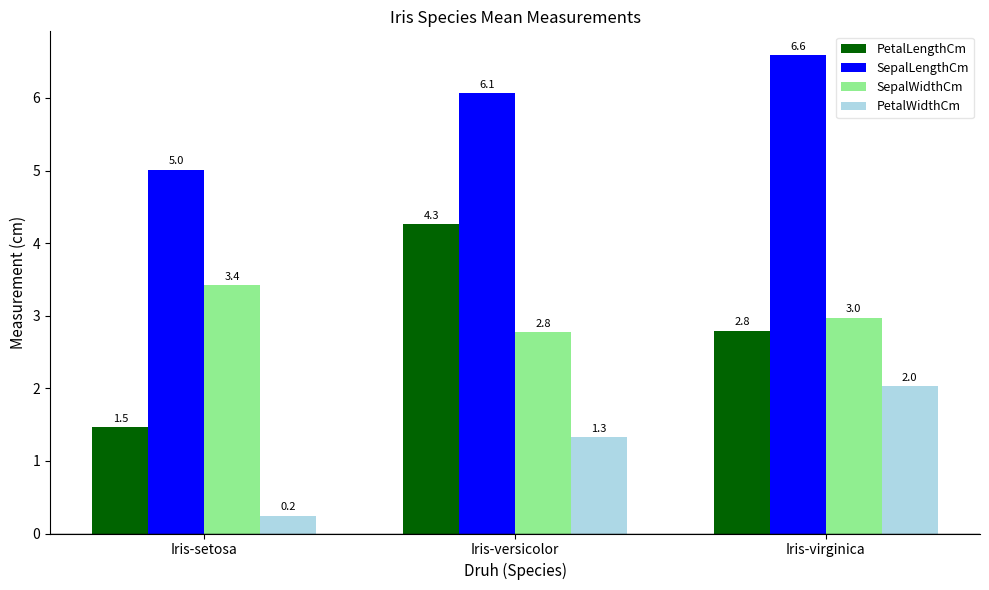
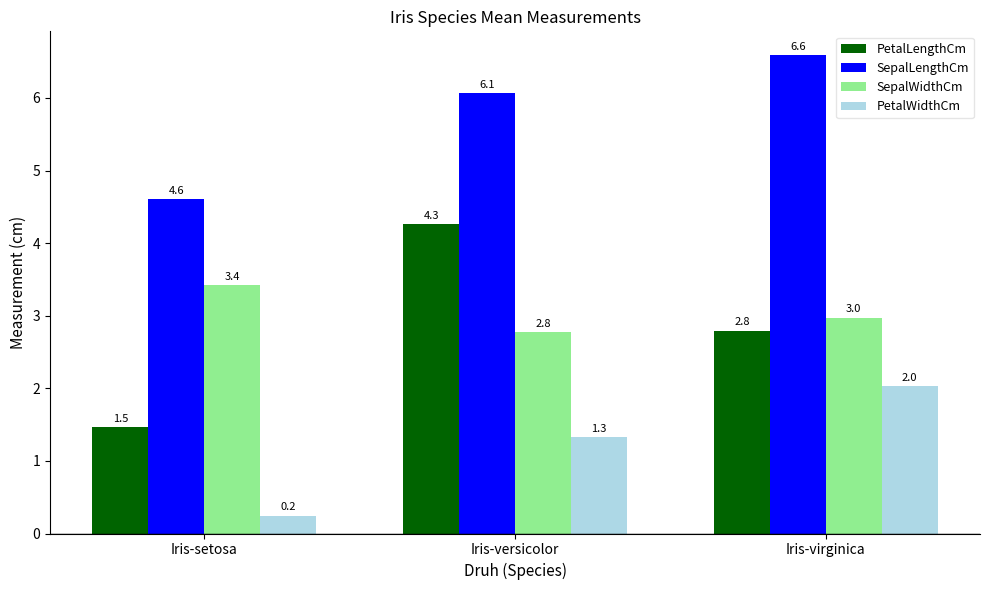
SepalLengthCm, Iris-setosa: 5.0 -> 4.6
